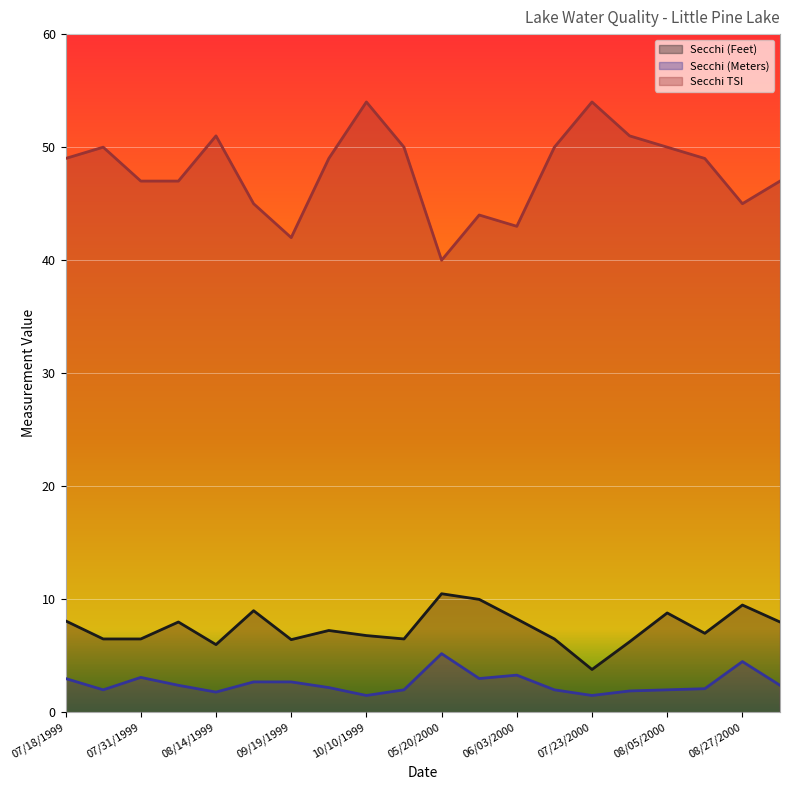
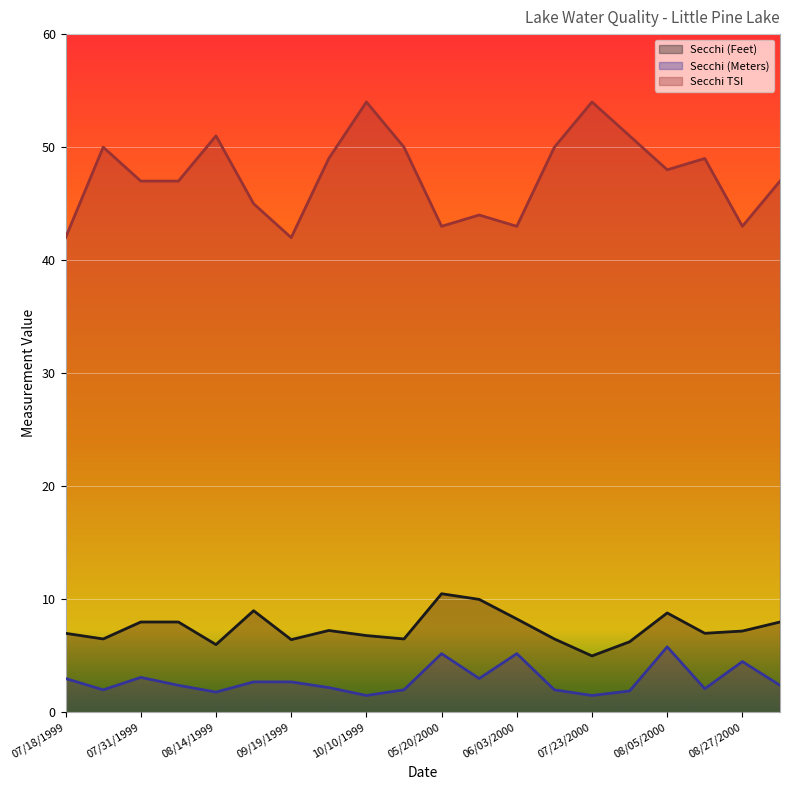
Secchi (Feet), 07/18/1999: 8.1 -> 7.0
Secchi TSI, 07/18/1999: 49 -> 42
Secchi (Feet), 07/31/1999: 6.5 -> 8.0
Secchi TSI, 05/20/2000: 40 -> 43
Secchi (Meters), 06/03/2000: 3.3 -> 5.2
Secchi (Feet), 07/23/2000: 3.8 -> 5.0
Secchi (Meters), 08/05/2000: 2.0 -> 5.8
Secchi TSI, 08/05/2000: 50 -> 48
Secchi (Feet), 08/27/2000: 9.5 -> 7.2
Secchi TSI, 08/27/2000: 45 -> 43
